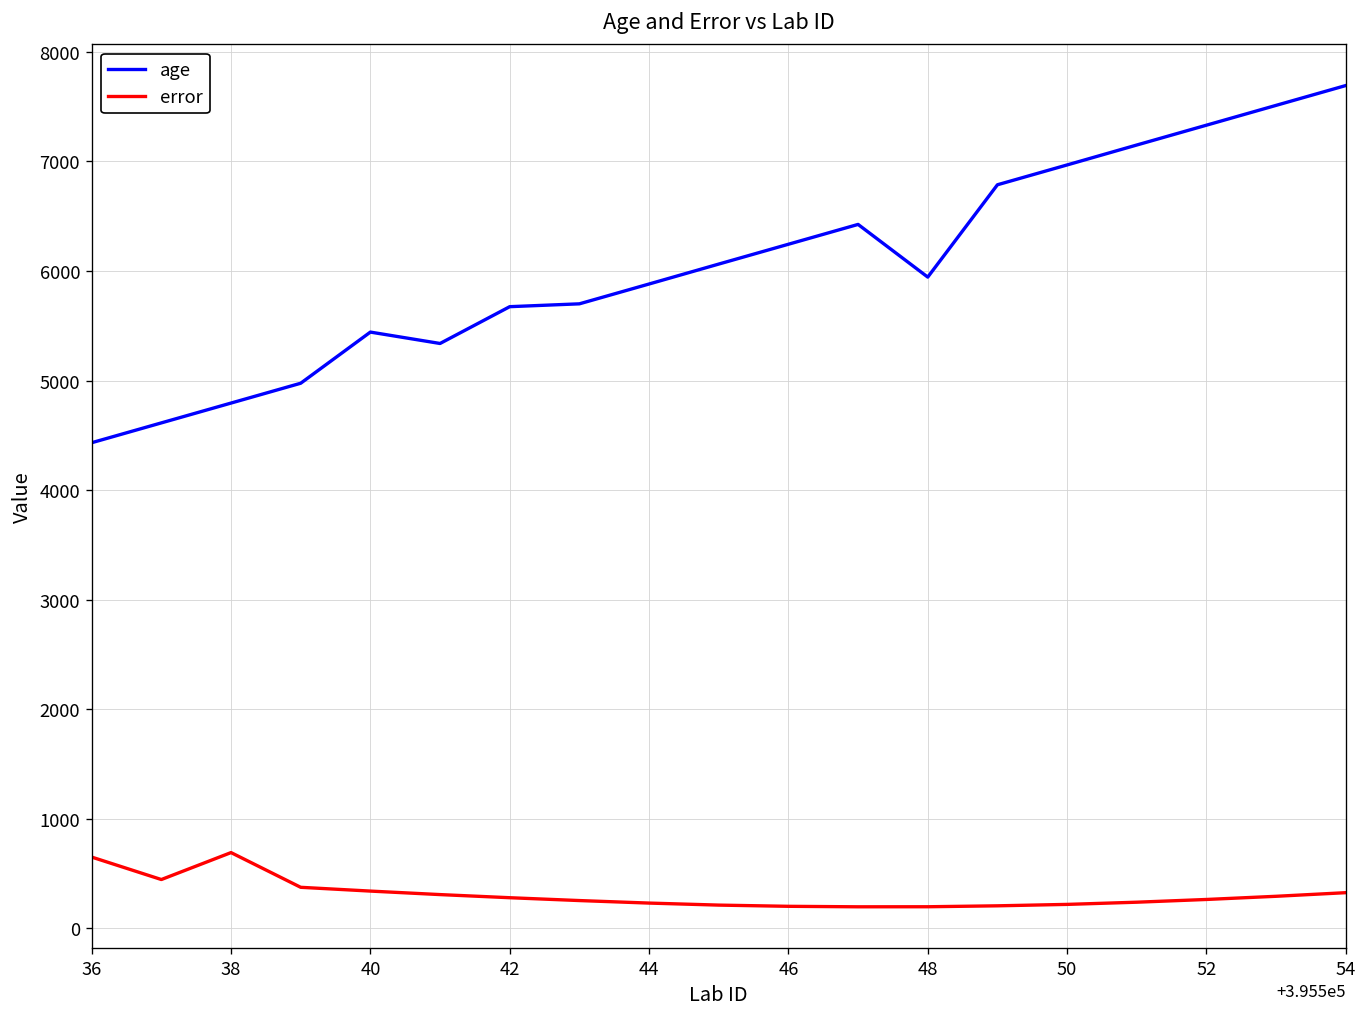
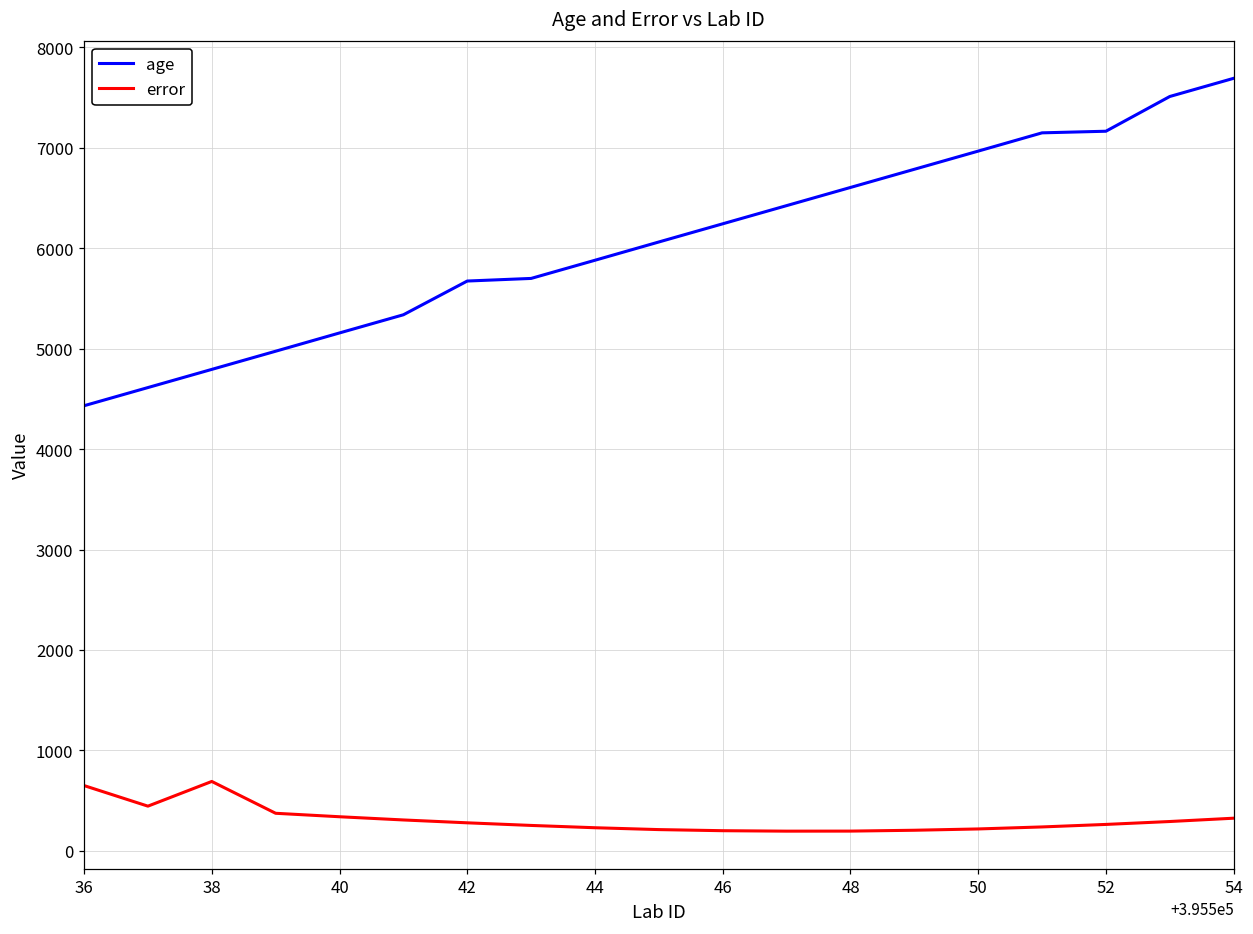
age, 40: 5400 -> 5200
age, 48: 5900 -> 6600
age, 52: 7300 -> 7200
